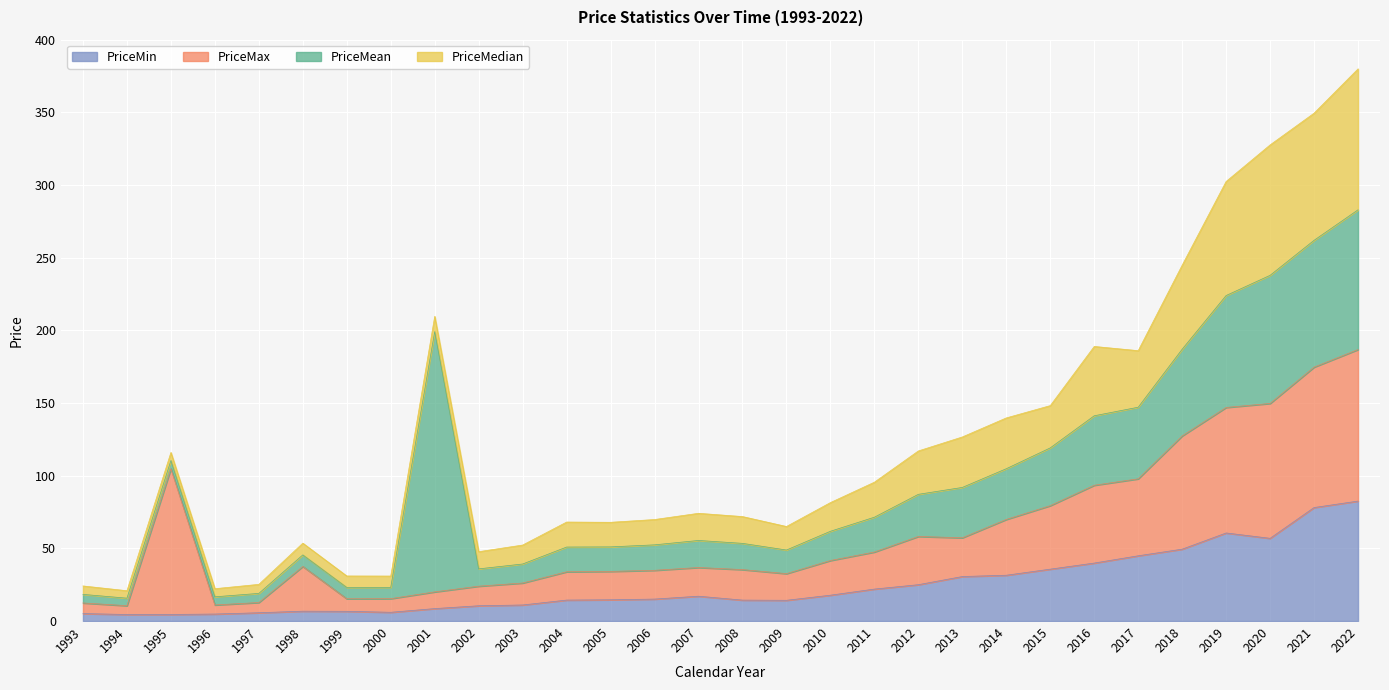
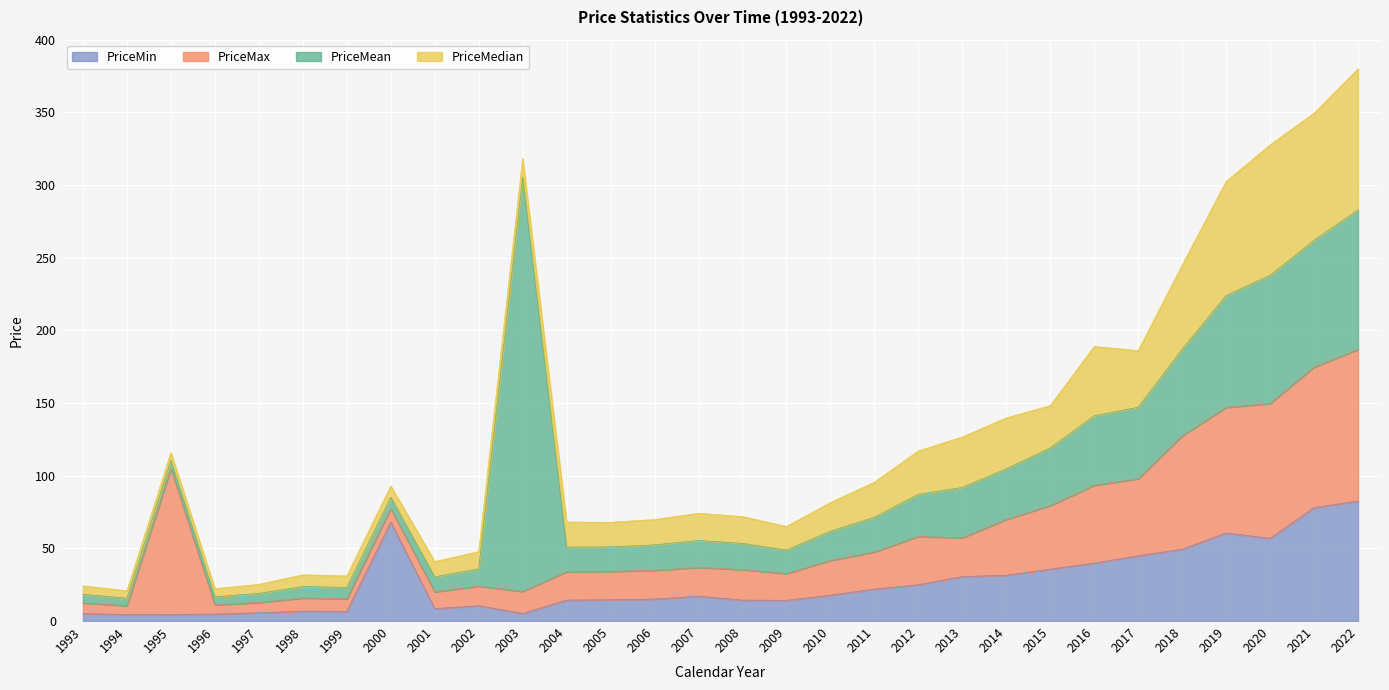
PriceMax, 1998: 31 -> 9
PriceMin, 2000: 6 -> 68
PriceMean, 2001: 179 -> 10
PriceMin, 2003: 11 -> 5
PriceMean, 2003: 13 -> 285
